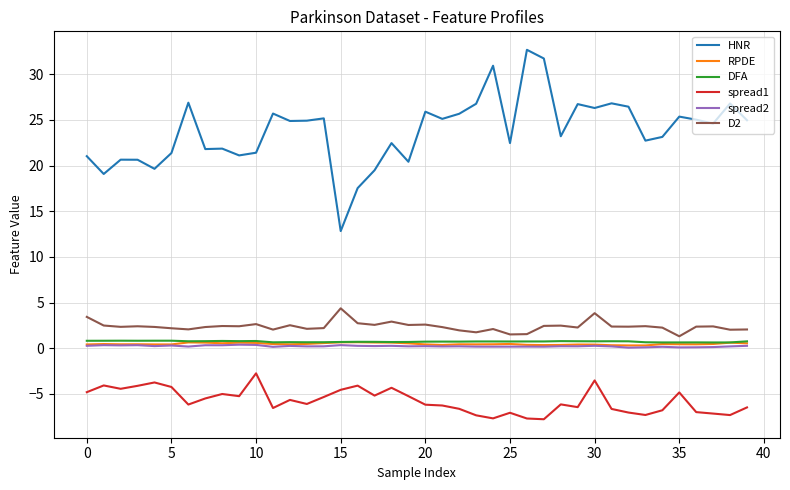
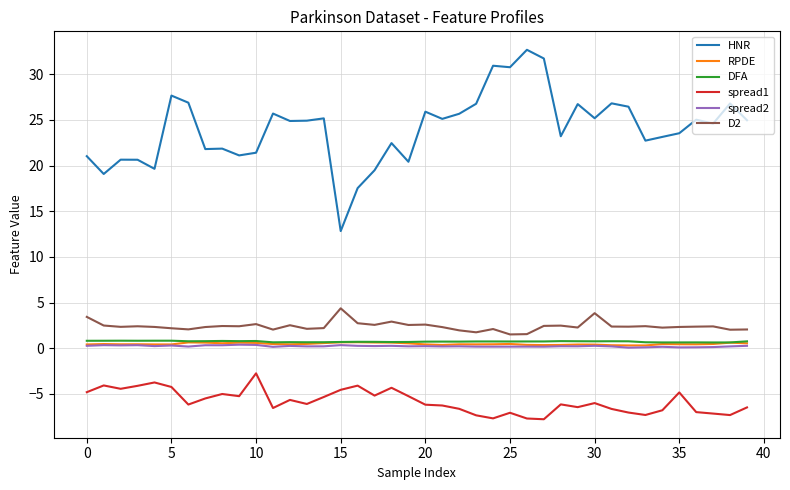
HNR, 5: 21 -> 28
HNR, 25: 22 -> 31
HNR, 30: 26 -> 25
spread1, 30: -4 -> -6
HNR, 35: 25 -> 24
D2, 35: 1 -> 2
